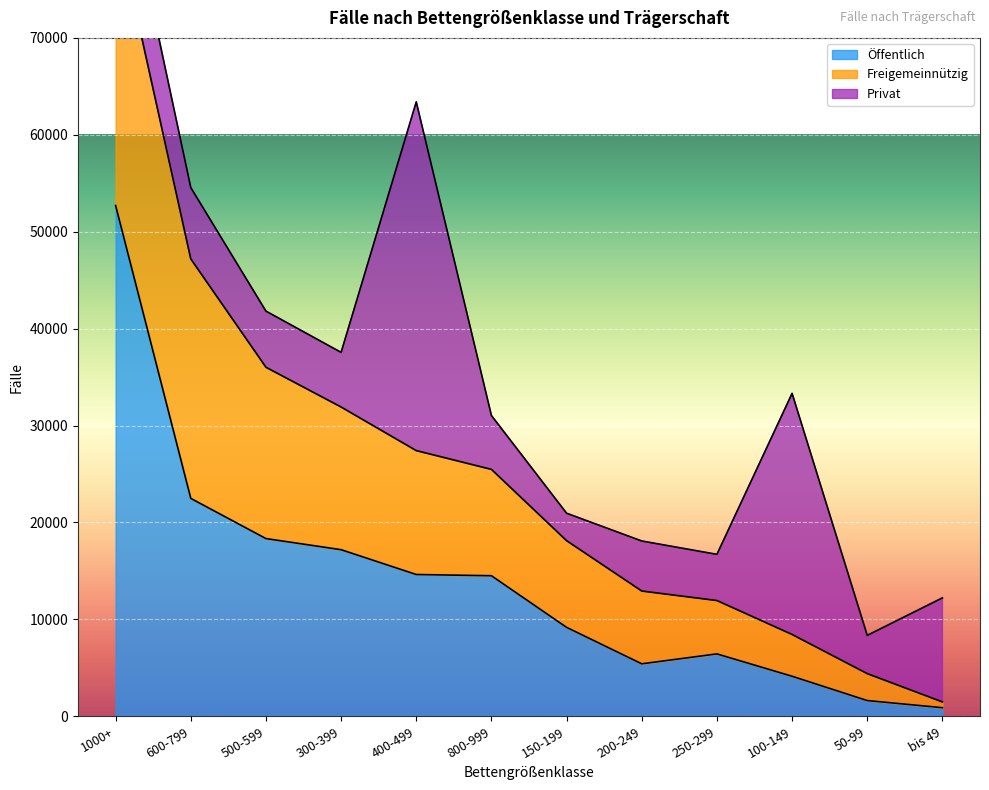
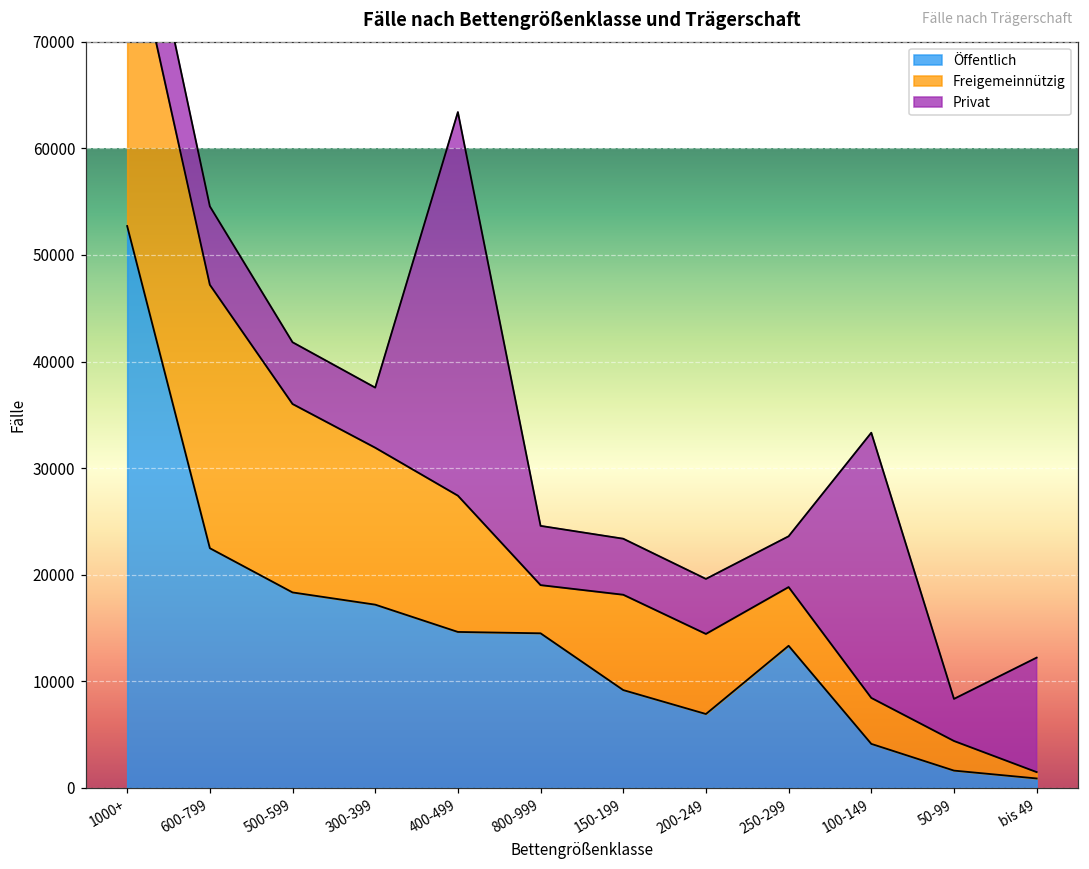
Freigemeinnützig, 800-999: 11000 -> 5000
Privat, 150-199: 3000 -> 5000
Öffentlich, 200-249: 5000 -> 7000
Öffentlich, 250-299: 6000 -> 13000
